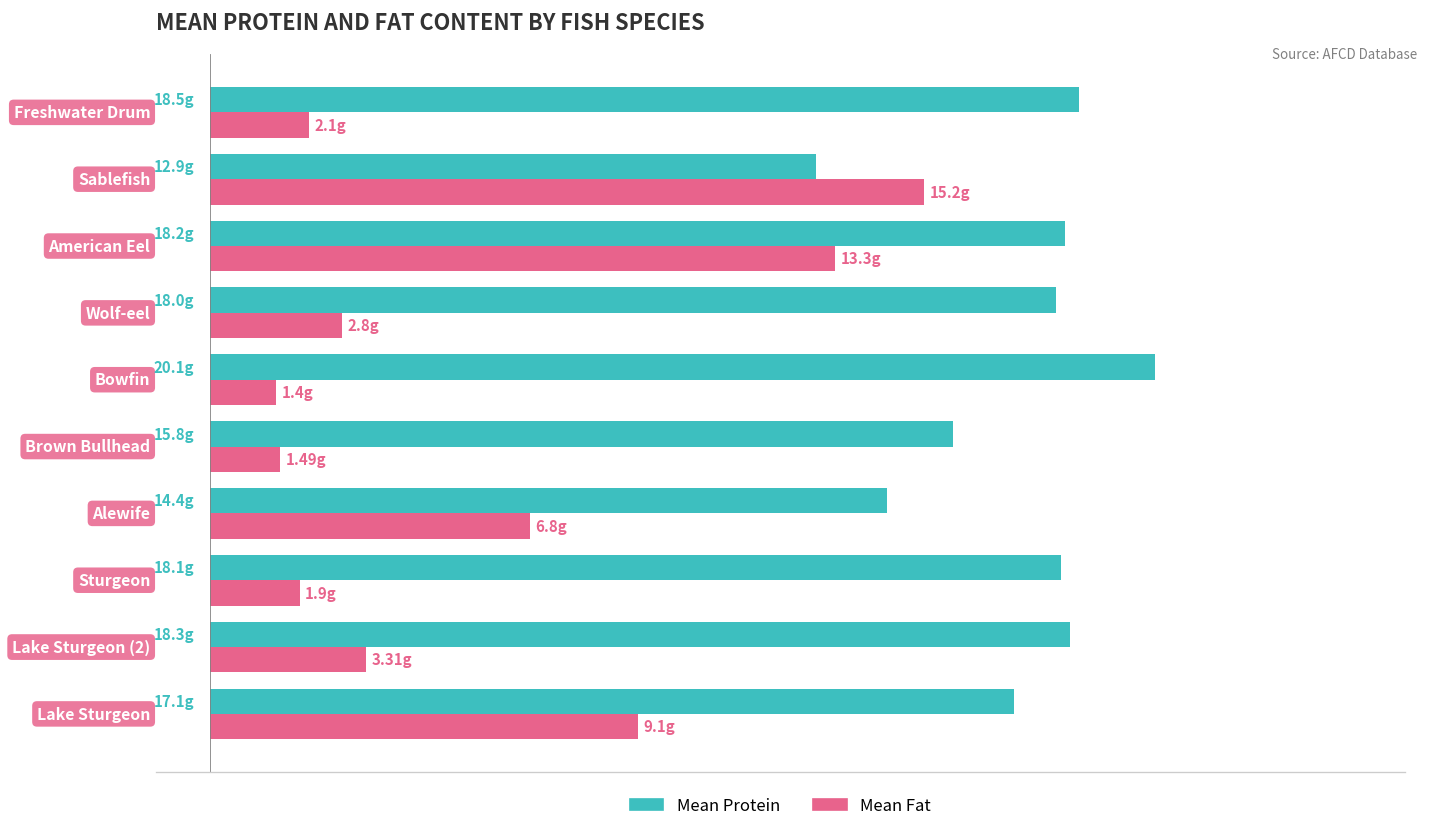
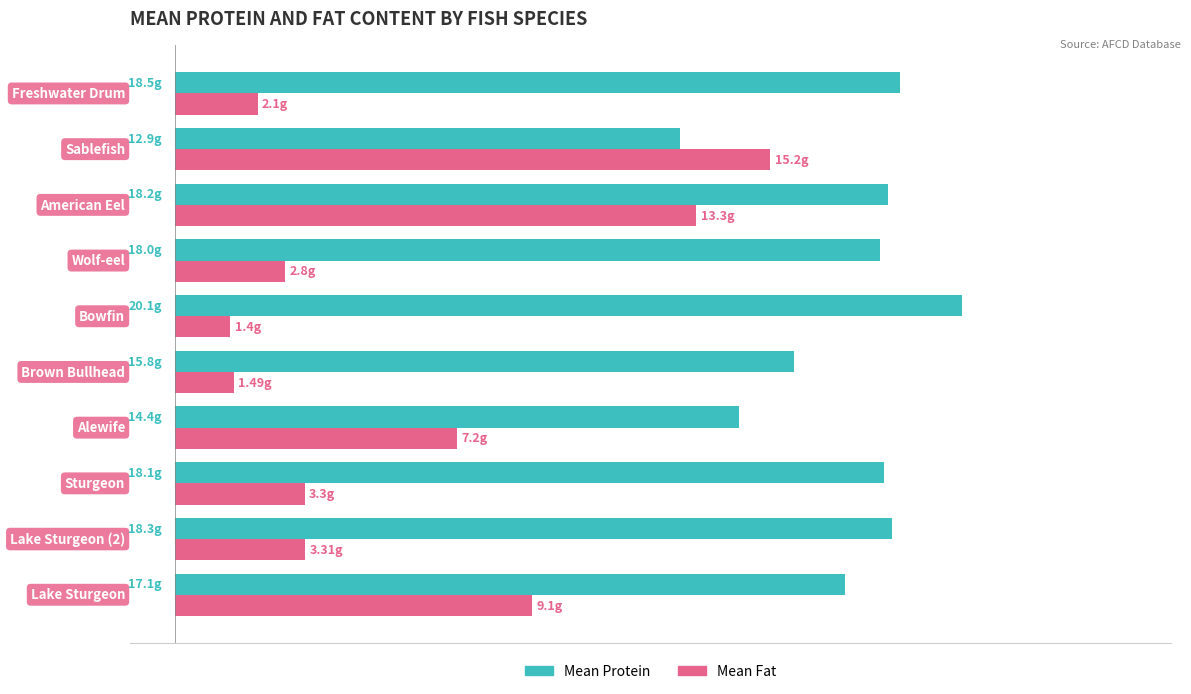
Mean Fat, Alewife: 6.8g -> 7.2g
Mean Fat, Sturgeon: 1.9g -> 3.3g
